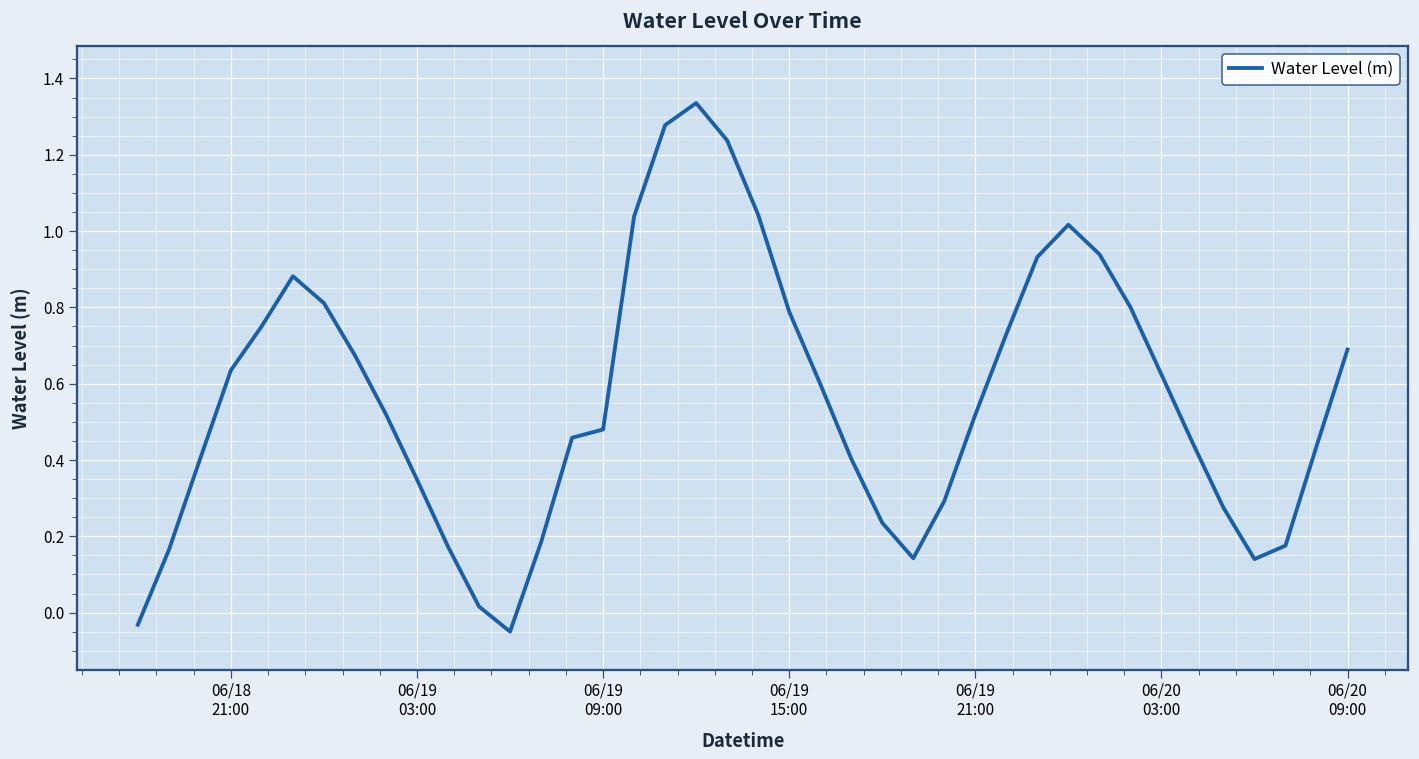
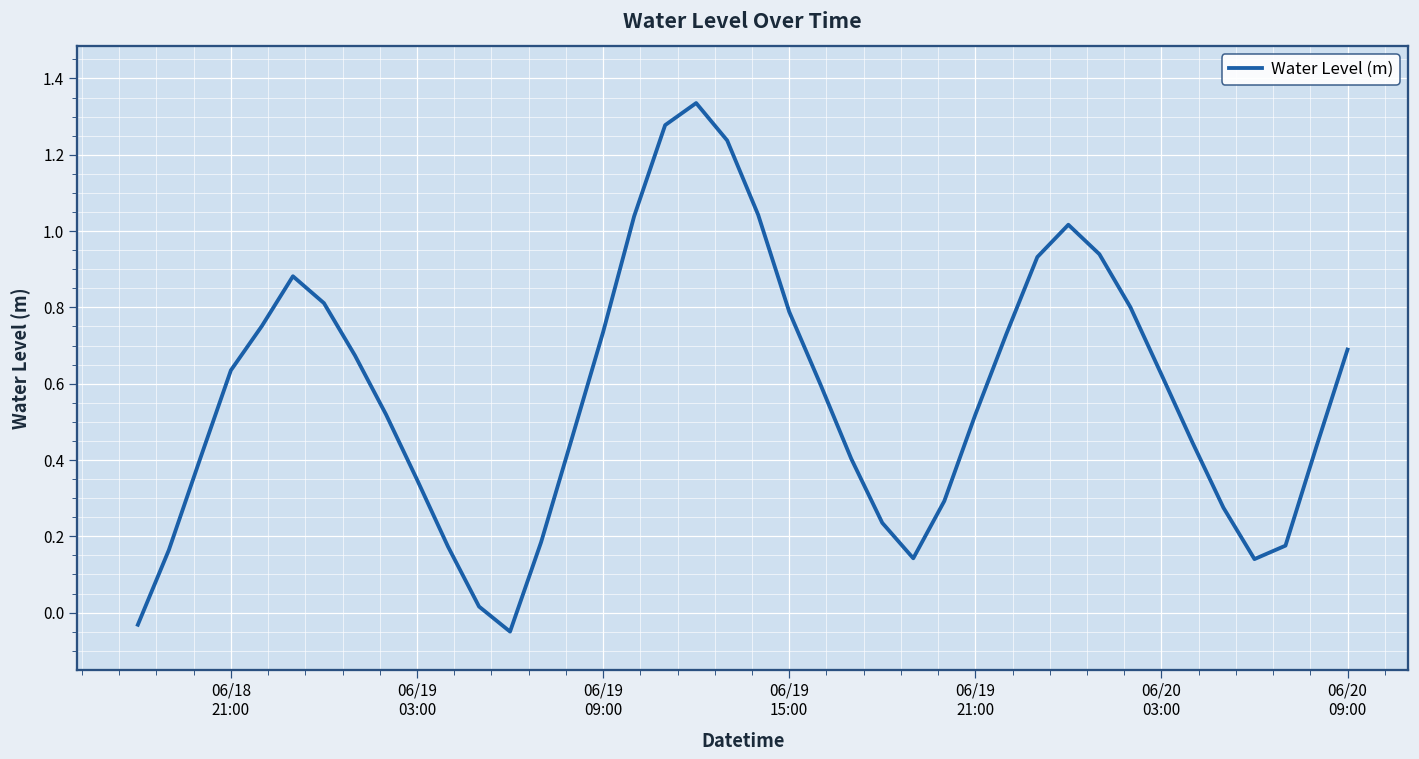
06/19 09:00: 0.48 -> 0.74
